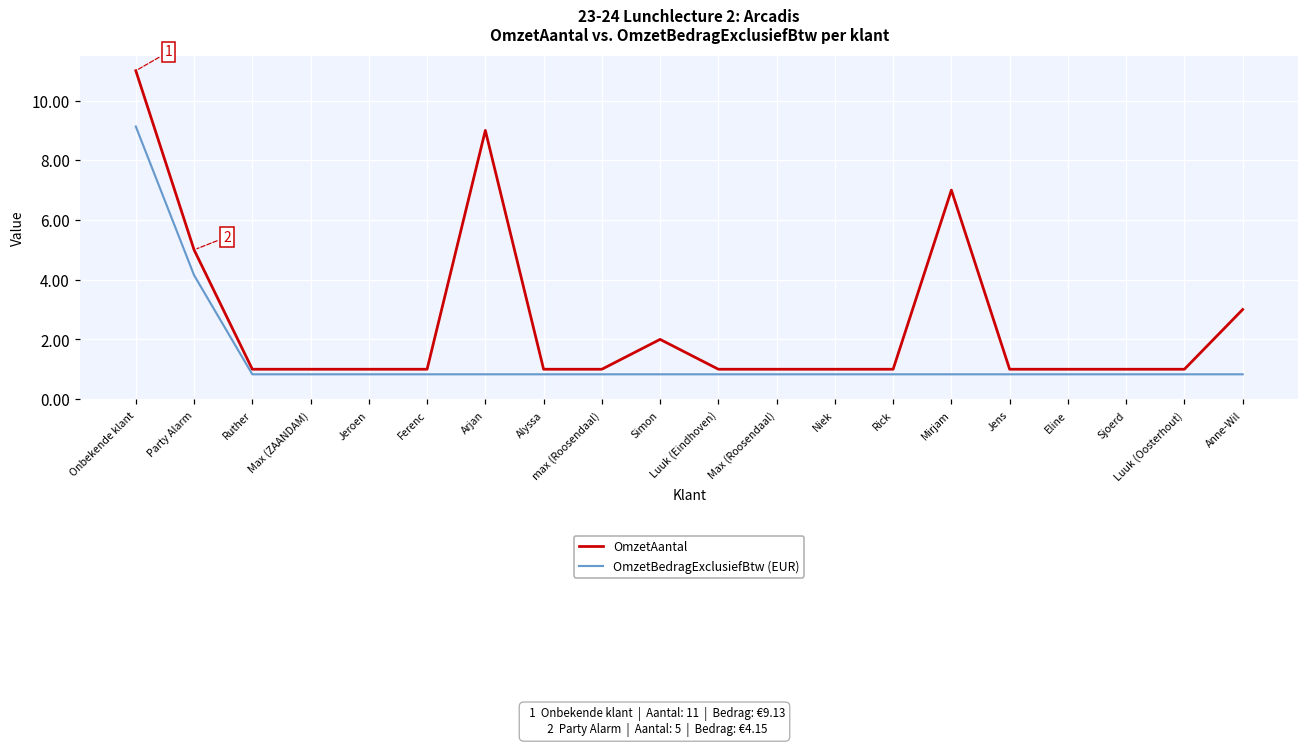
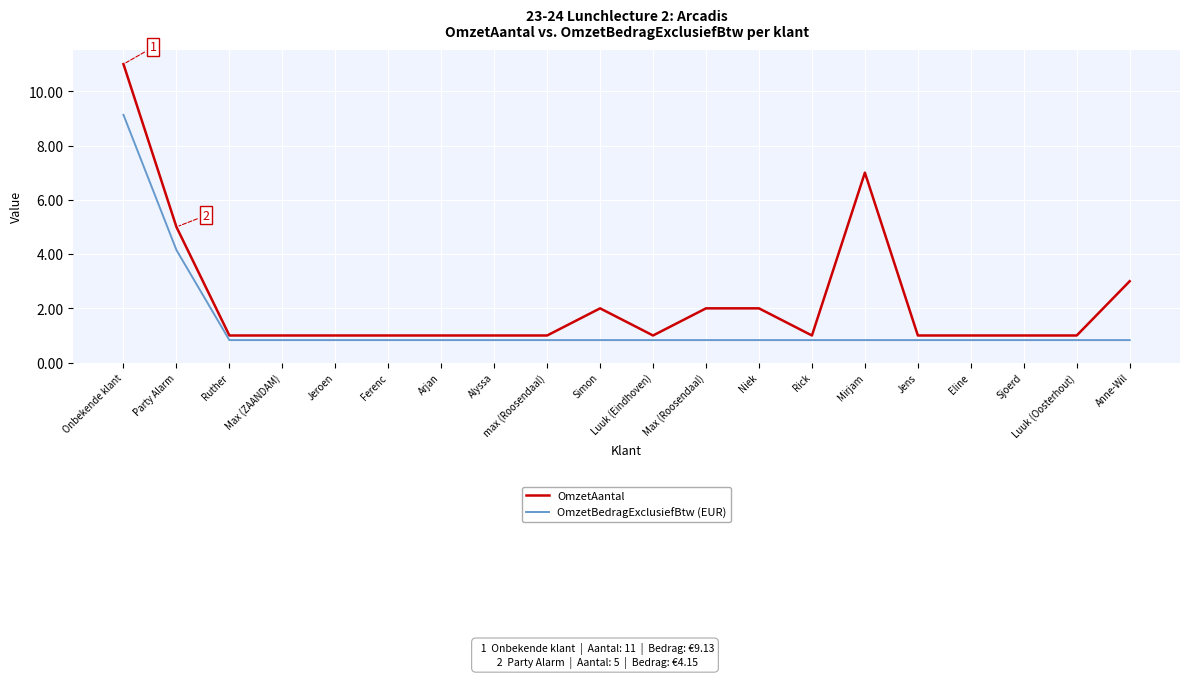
OmzetAantal, Arjan: 9 -> 1
OmzetAantal, Max (Roosendaal): 1 -> 2
OmzetAantal, Niek: 1 -> 2
